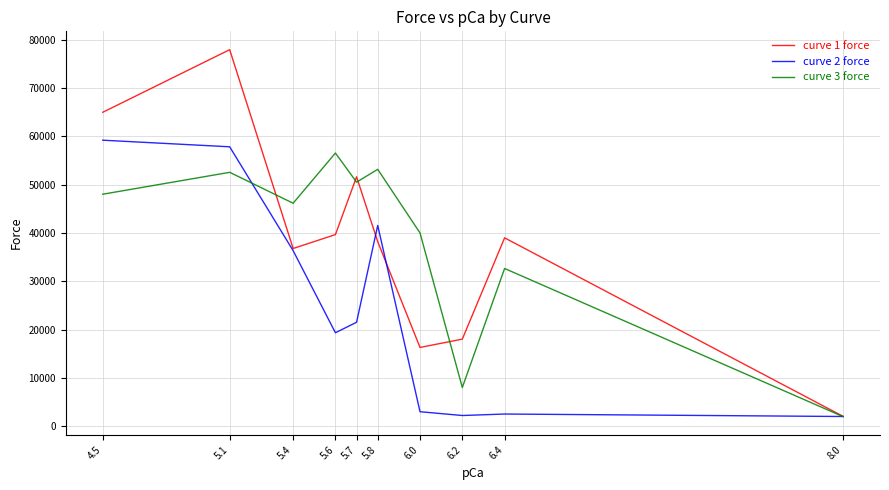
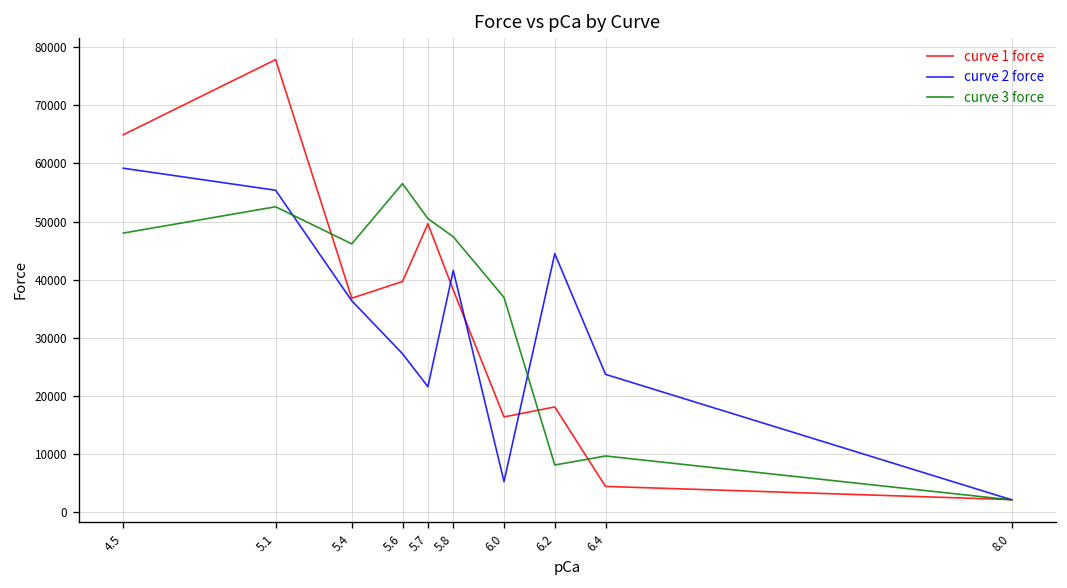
curve 2 force, 5.1: 58000 -> 55000
curve 2 force, 5.6: 19000 -> 27000
curve 1 force, 5.7: 52000 -> 50000
curve 3 force, 5.8: 53000 -> 47000
curve 2 force, 6.0: 3000 -> 5000
curve 3 force, 6.0: 40000 -> 37000
curve 2 force, 6.2: 2000 -> 44000
curve 1 force, 6.4: 39000 -> 4000
curve 2 force, 6.4: 3000 -> 24000
curve 3 force, 6.4: 33000 -> 10000
